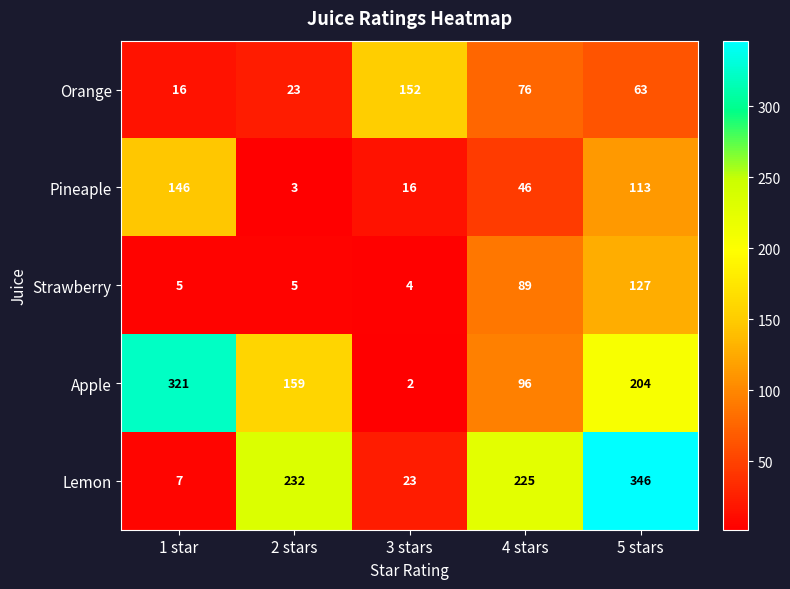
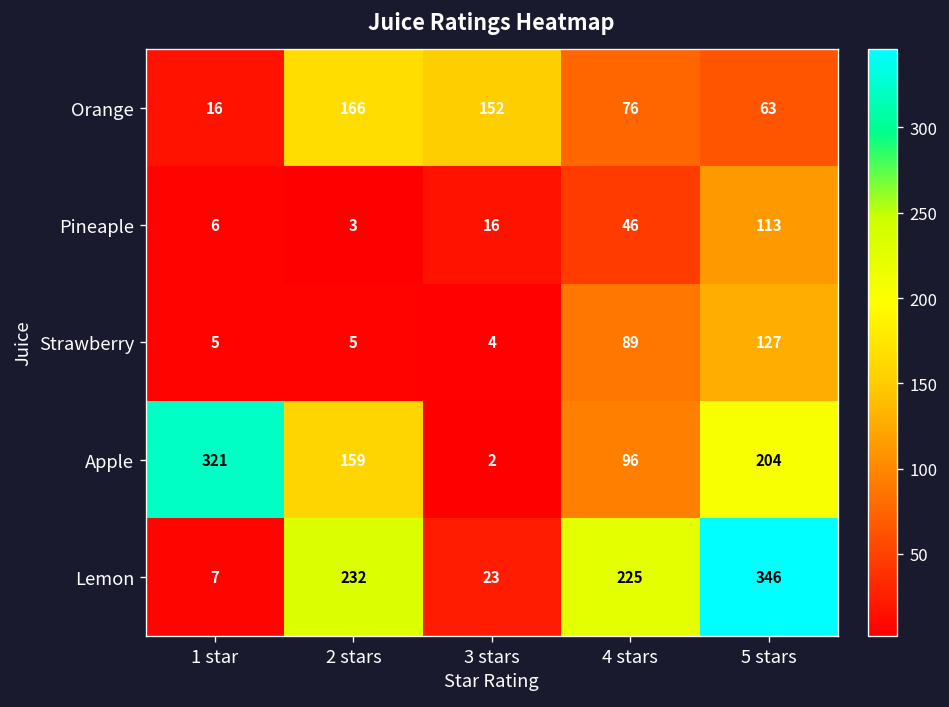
Orange, 2 stars: 23 -> 166
Pineaple, 1 star: 146 -> 6
